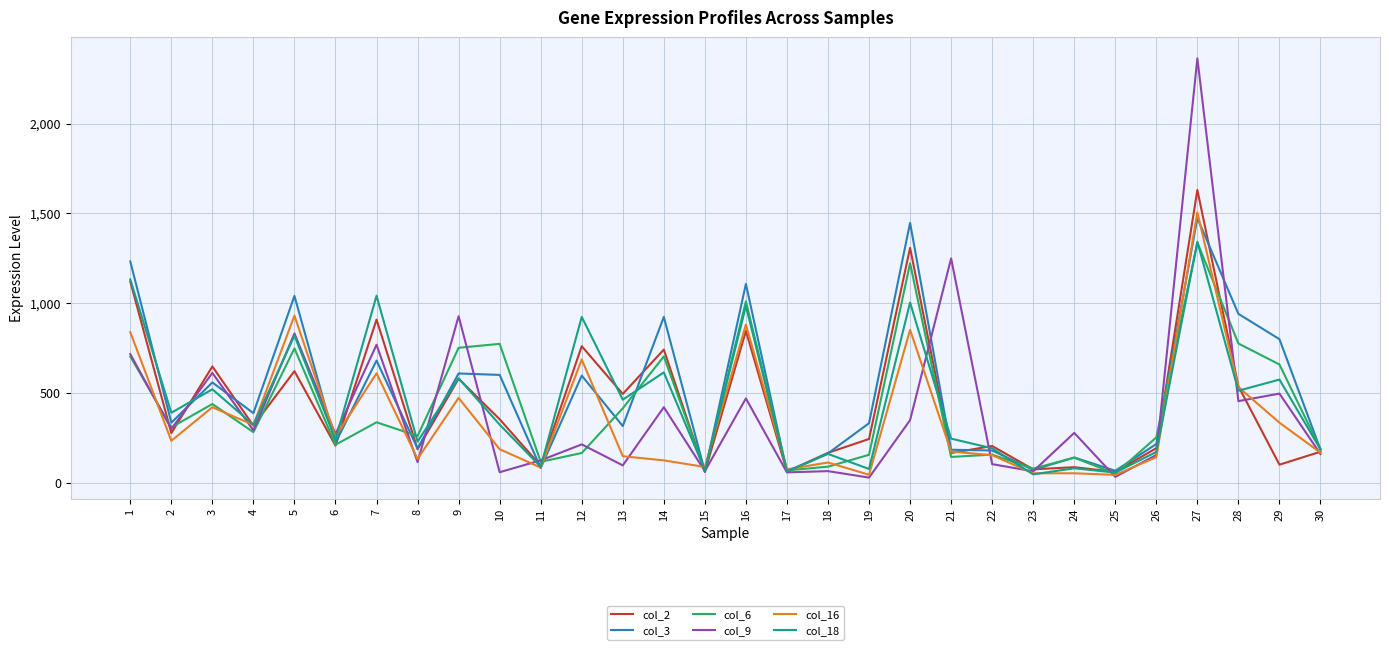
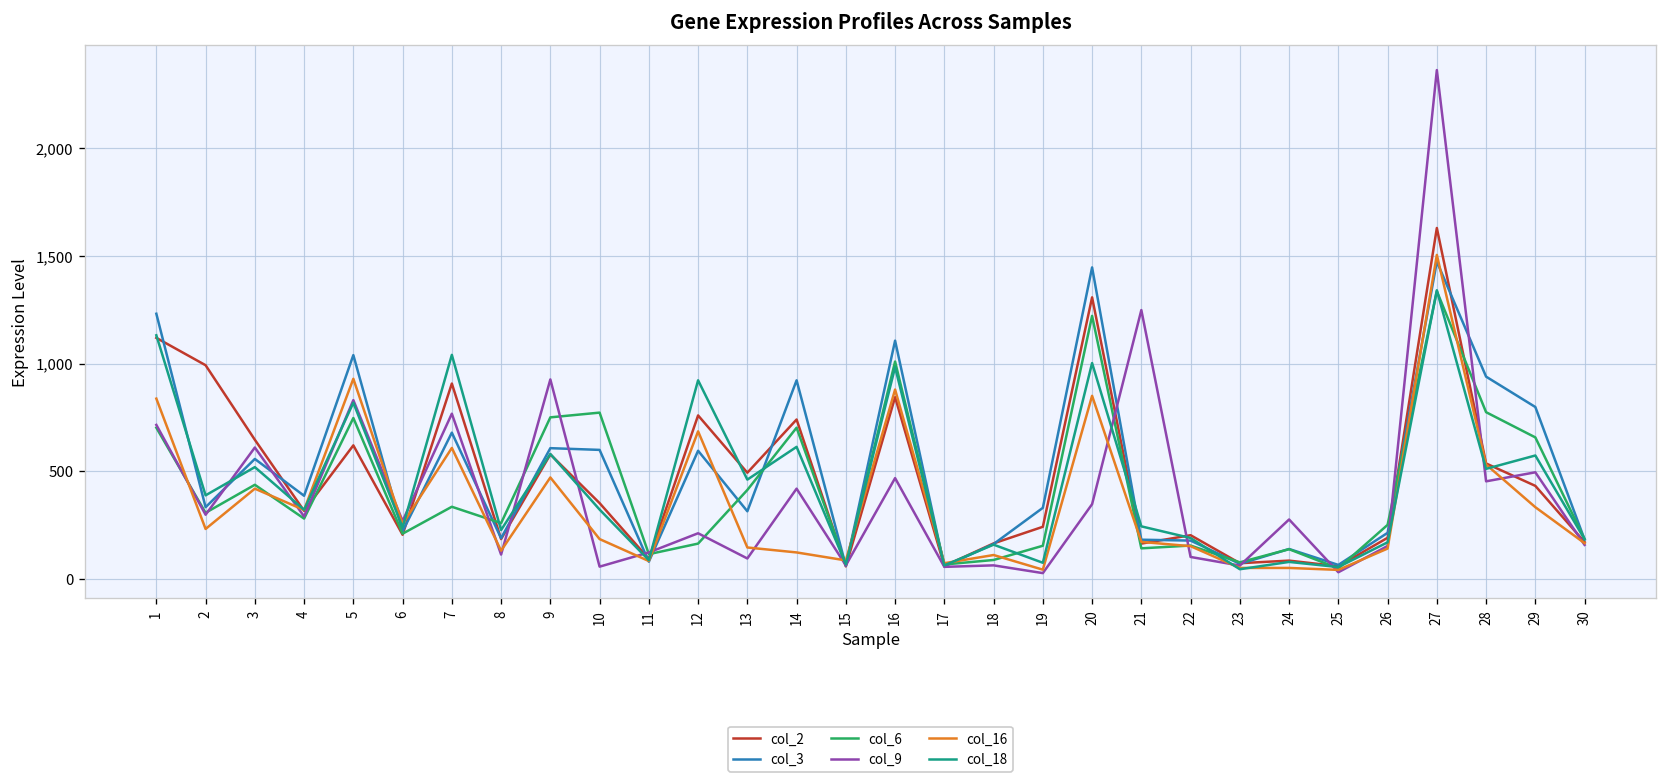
col_2, 2: 280 -> 990
col_2, 29: 100 -> 430
